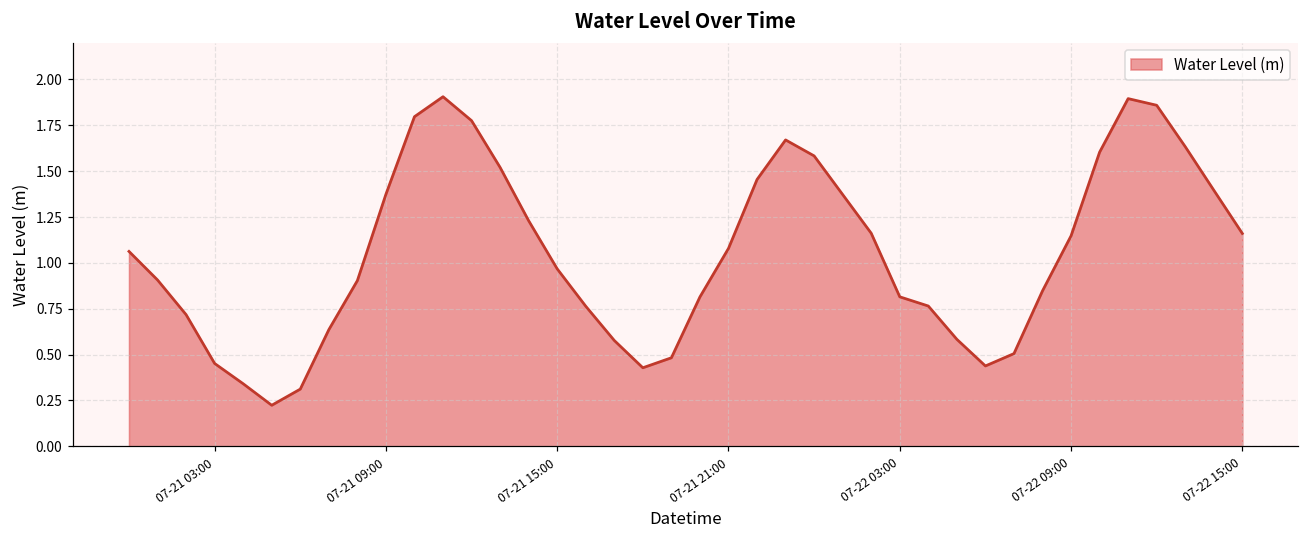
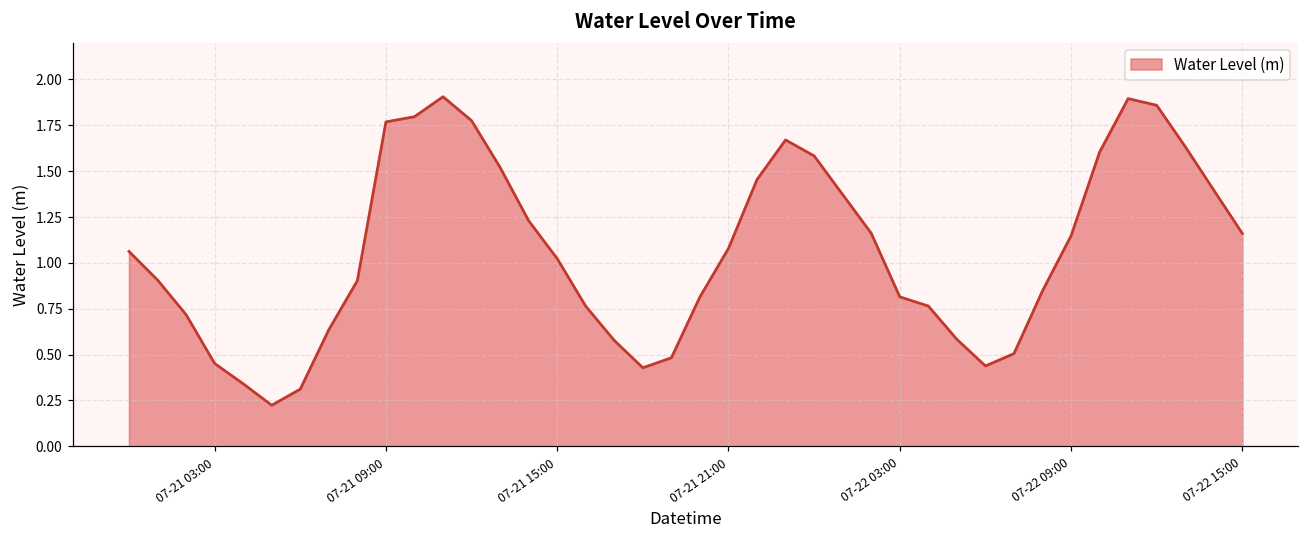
07-21 09:00: 1.37 -> 1.77
07-21 15:00: 0.97 -> 1.02
